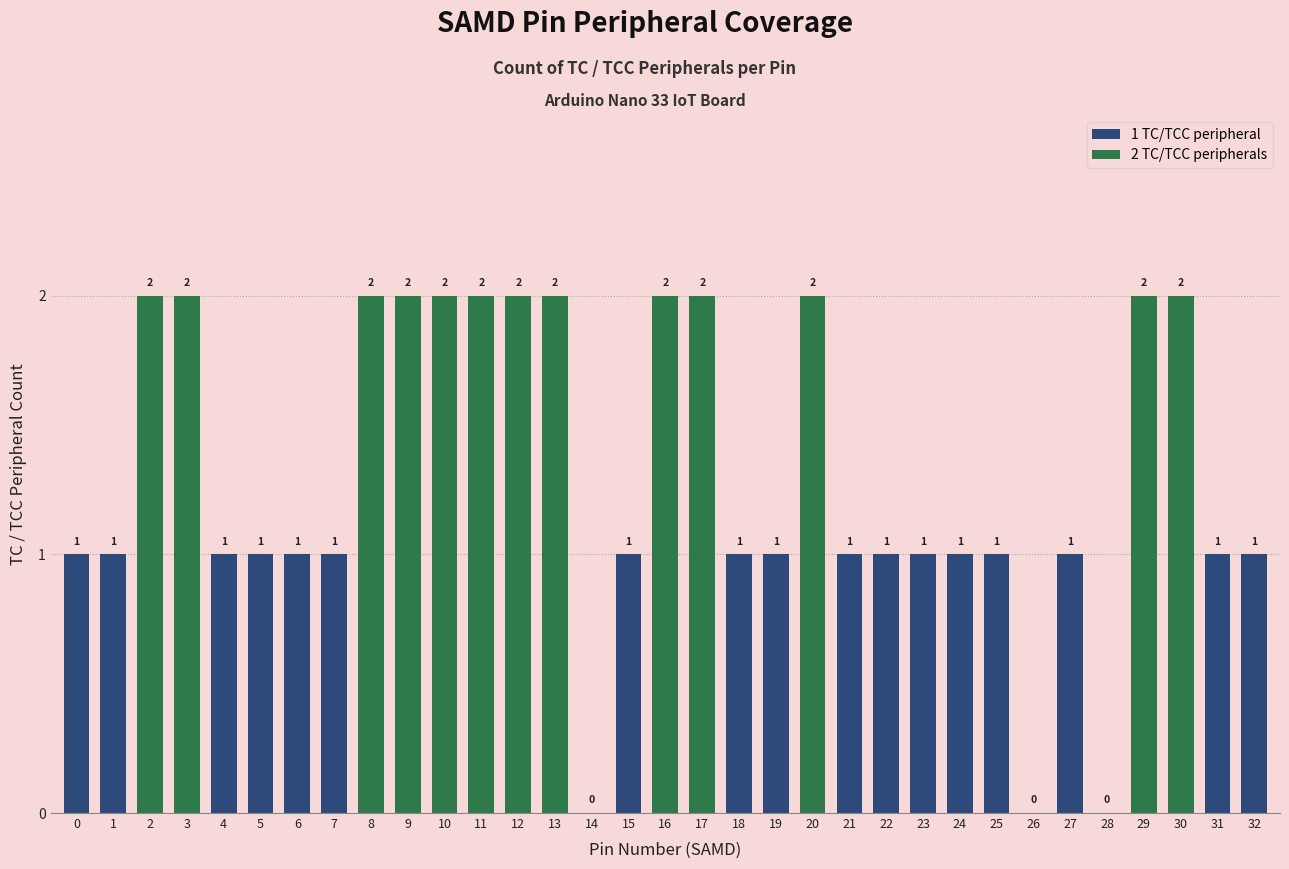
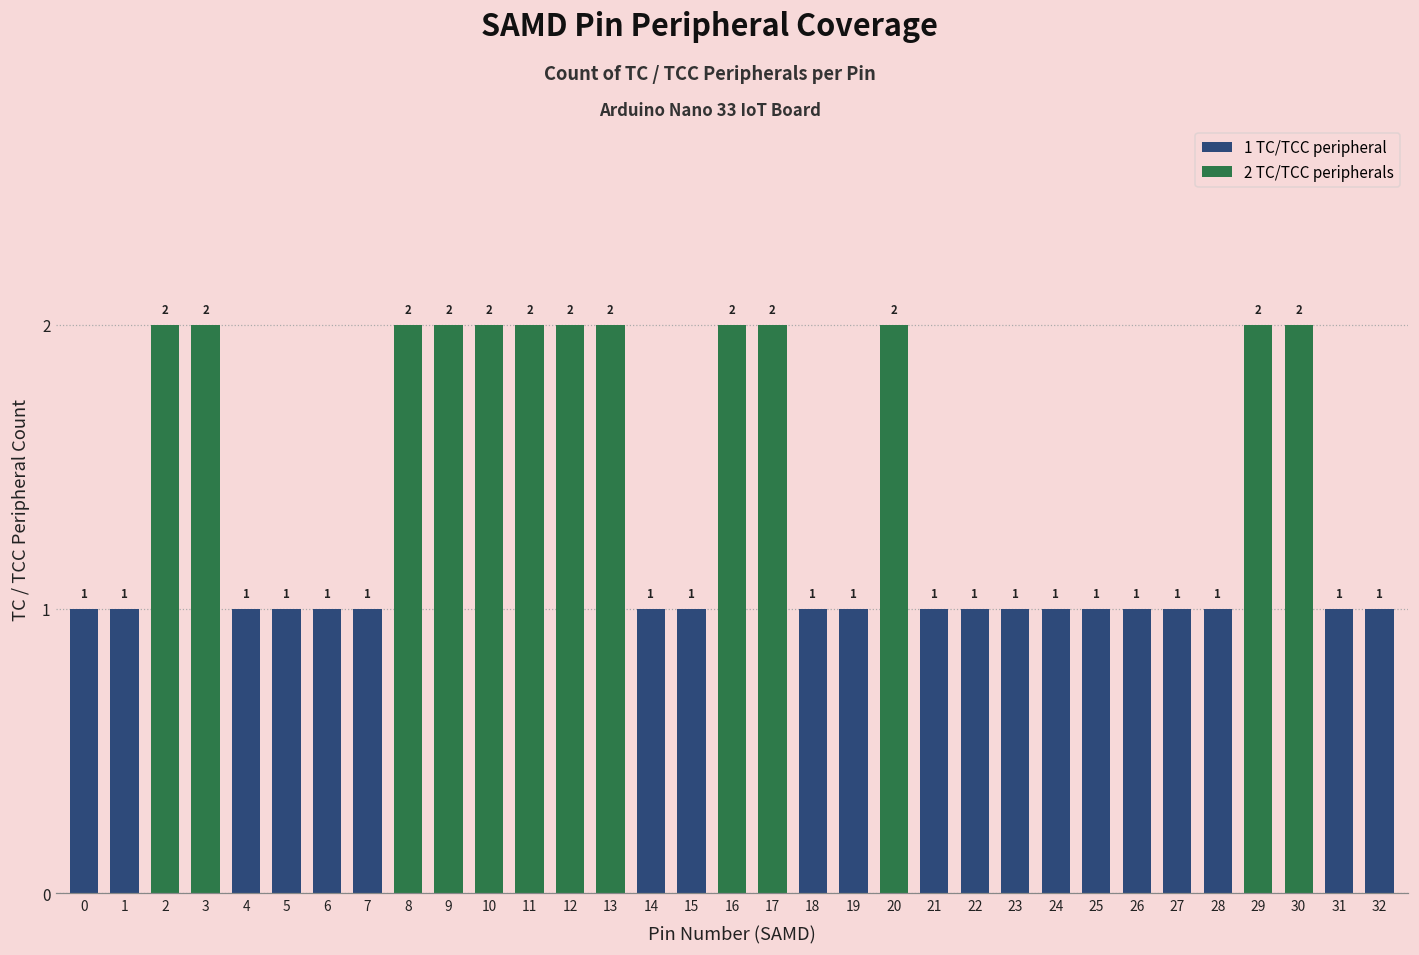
14: 0 -> 1
26: 0 -> 1
28: 0 -> 1
